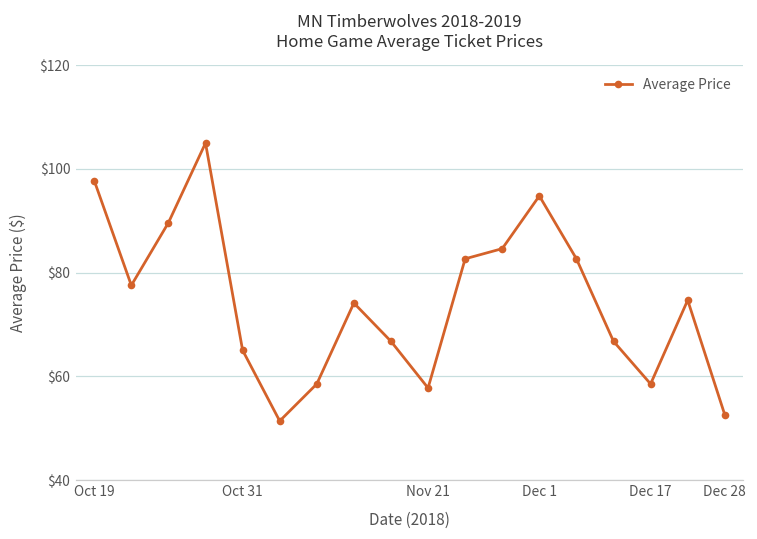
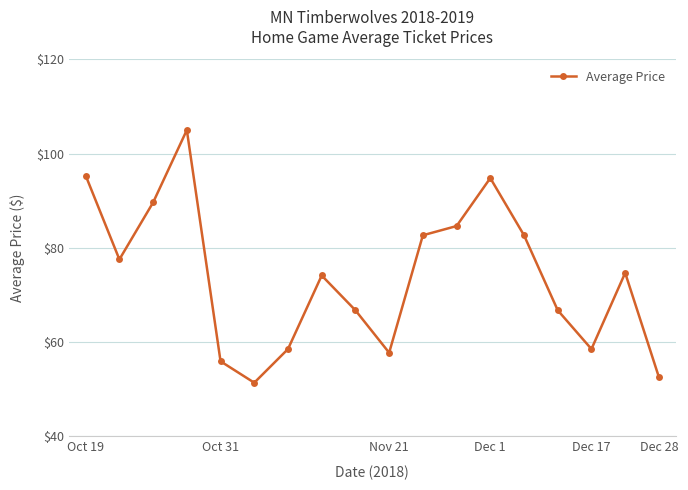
Oct 19: $98 -> $95
Oct 31: $65 -> $56
